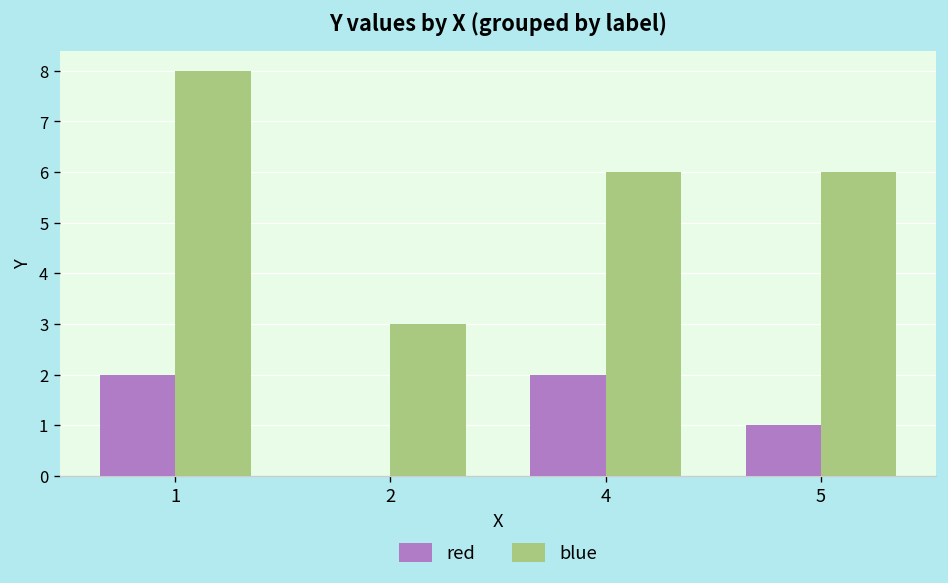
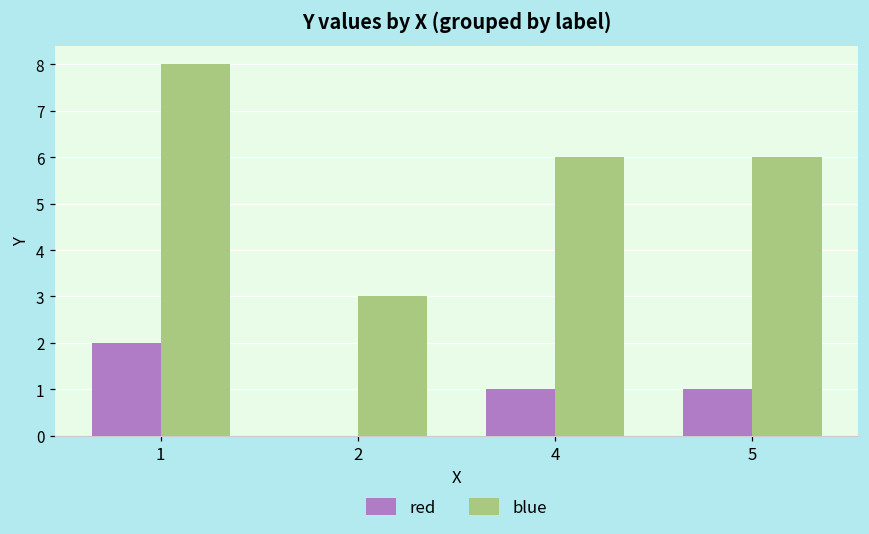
red, 4: 2 -> 1
